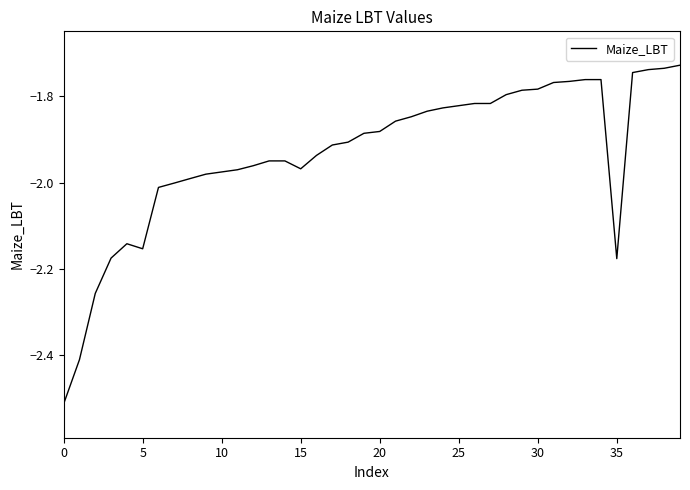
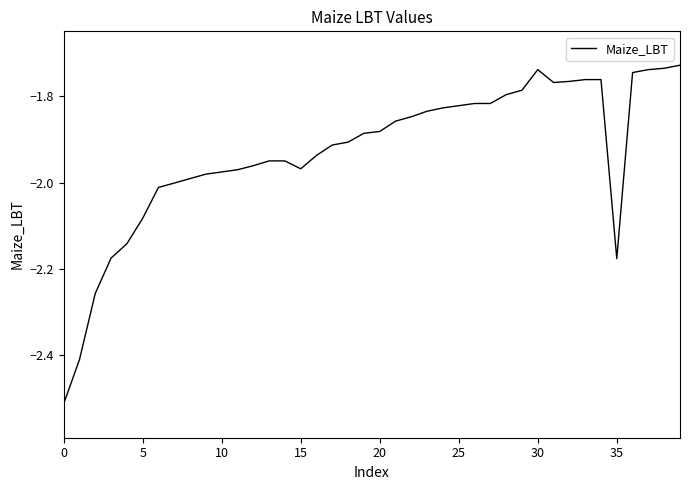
5: -2.15 -> -2.08
30: -1.78 -> -1.74
